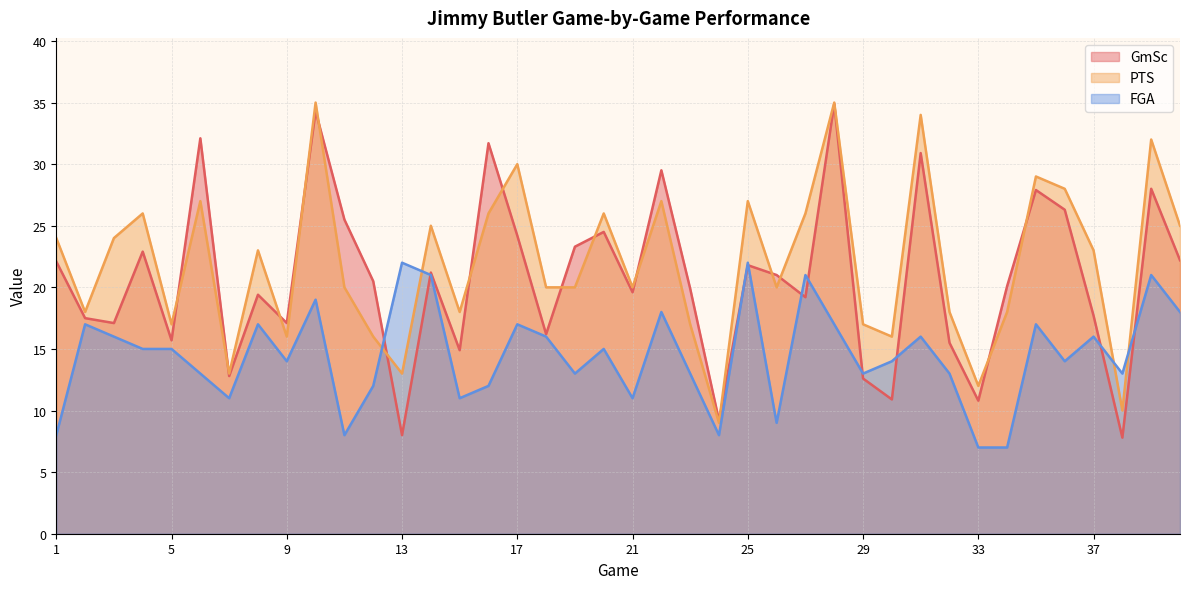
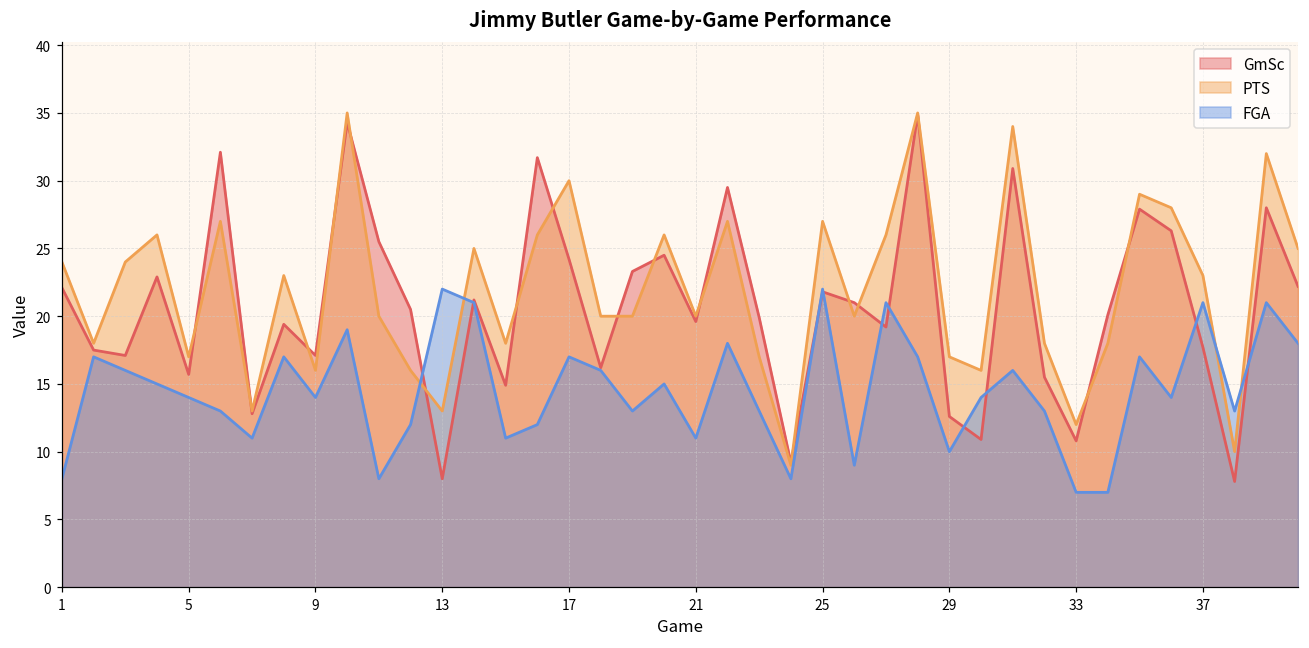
FGA, 5: 15 -> 14
FGA, 29: 13 -> 10
FGA, 37: 16 -> 21
